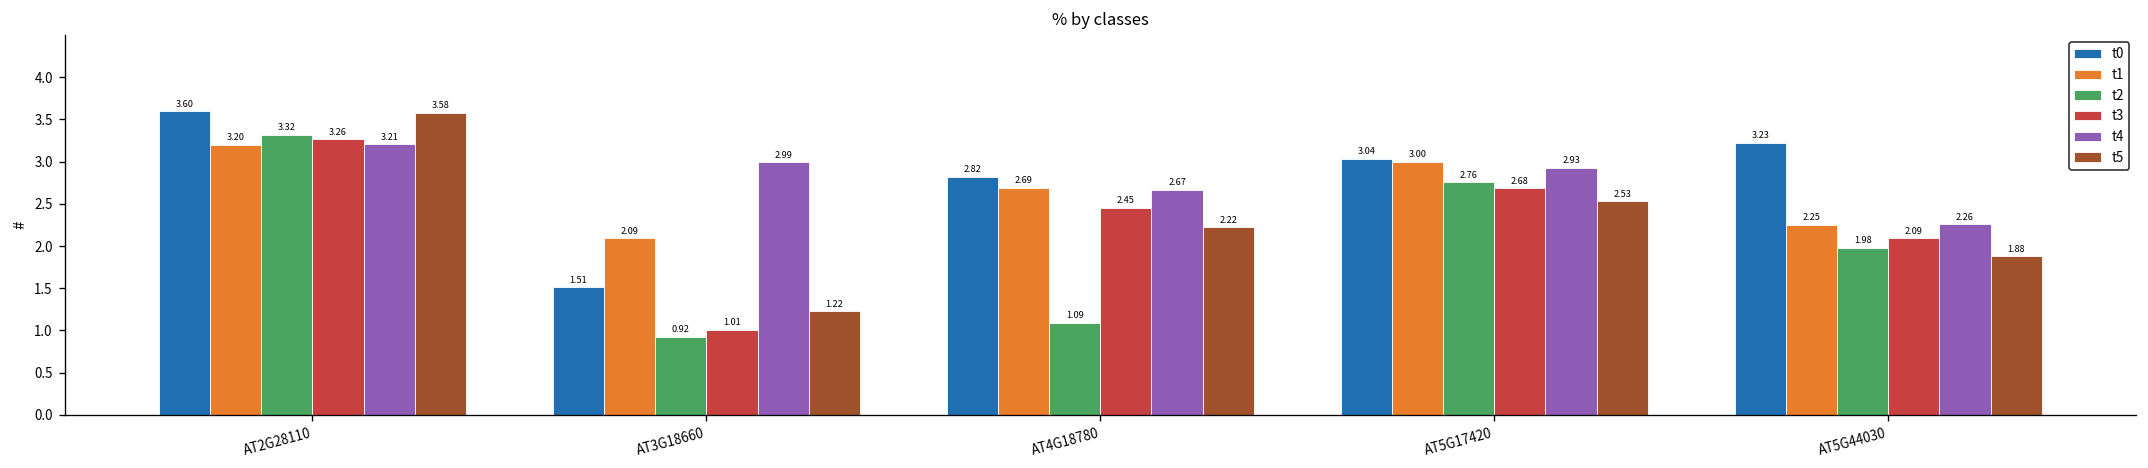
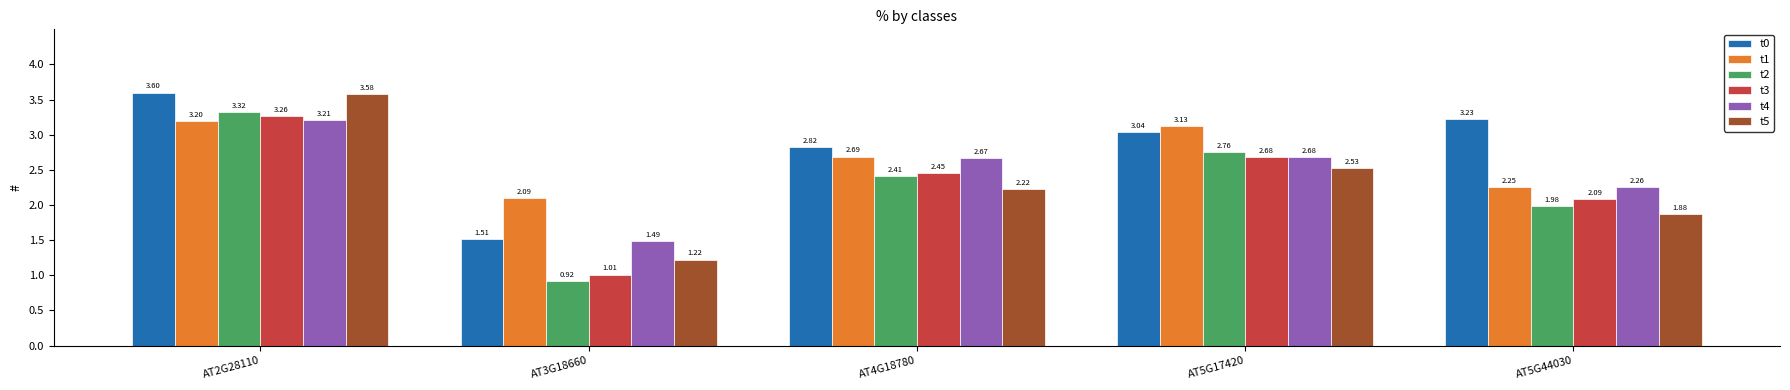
t4, AT3G18660: 2.99 -> 1.49
t2, AT4G18780: 1.09 -> 2.41
t1, AT5G17420: 3.00 -> 3.13
t4, AT5G17420: 2.93 -> 2.68
